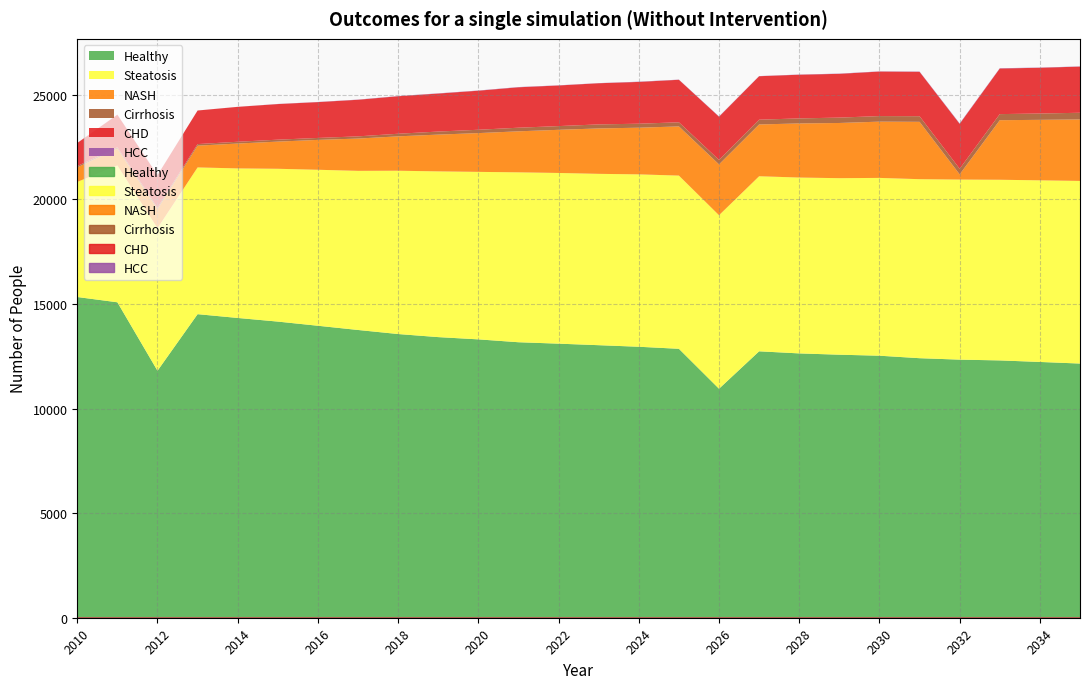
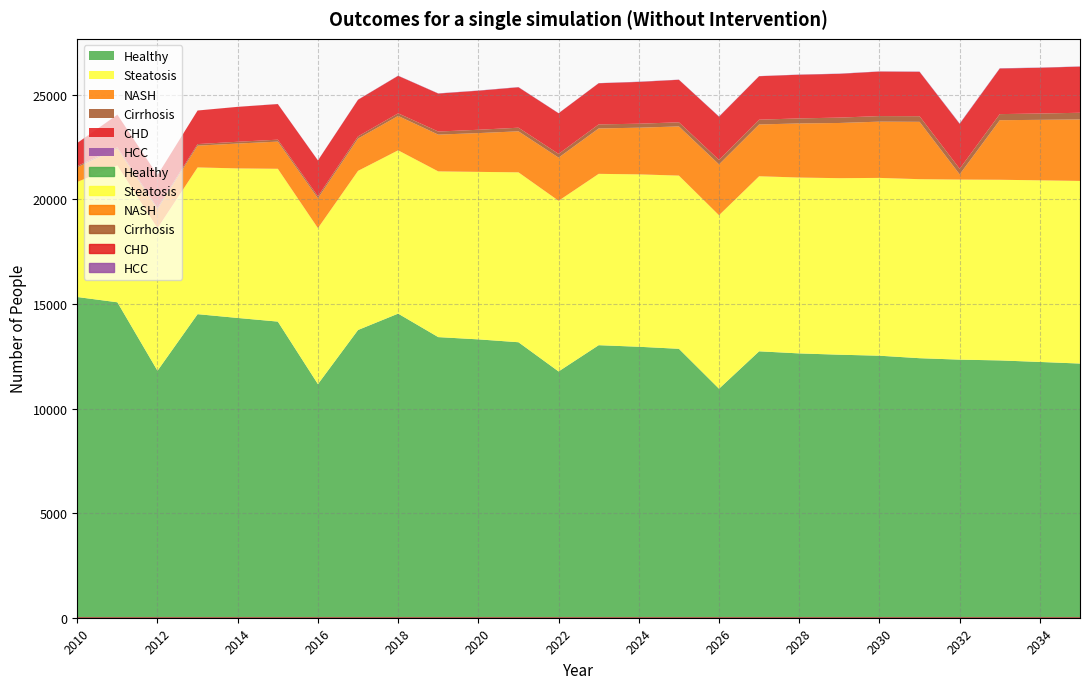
Healthy, 2016: 14000 -> 11200
Healthy, 2018: 13600 -> 14500
Healthy, 2022: 13100 -> 11800
